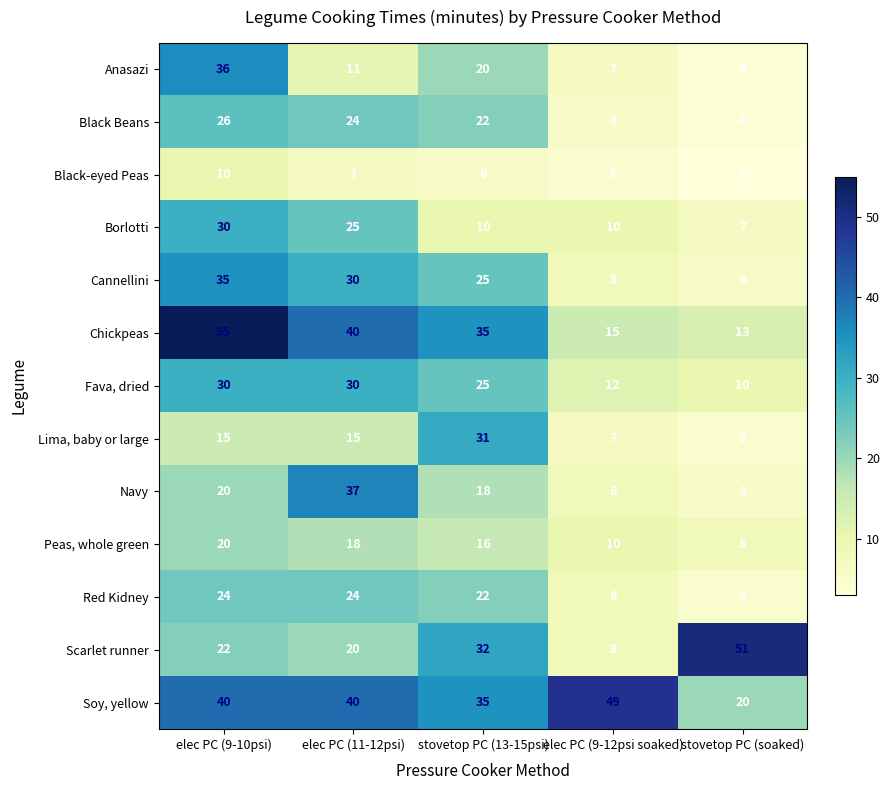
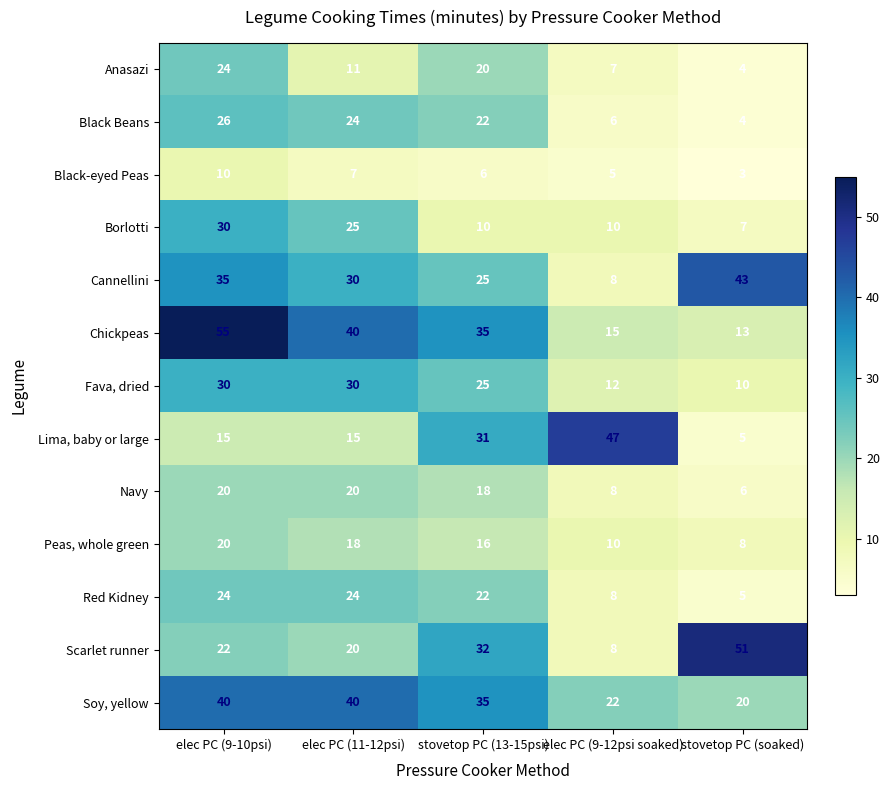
Anasazi, elec PC (9-10psi): 36 -> 24
Cannellini, stovetop PC (soaked): 6 -> 43
Lima, baby or large, elec PC (9-12psi soaked): 7 -> 47
Navy, elec PC (11-12psi): 37 -> 20
Soy, yellow, elec PC (9-12psi soaked): 49 -> 22
